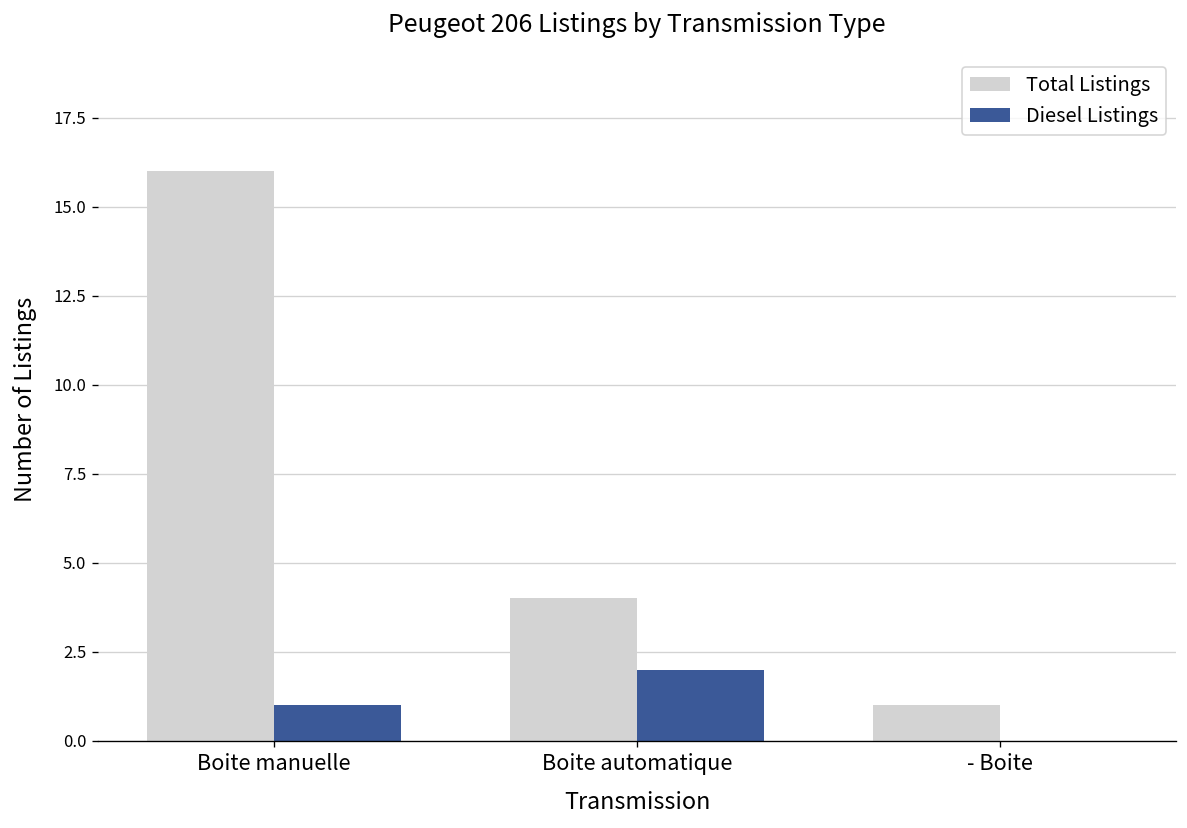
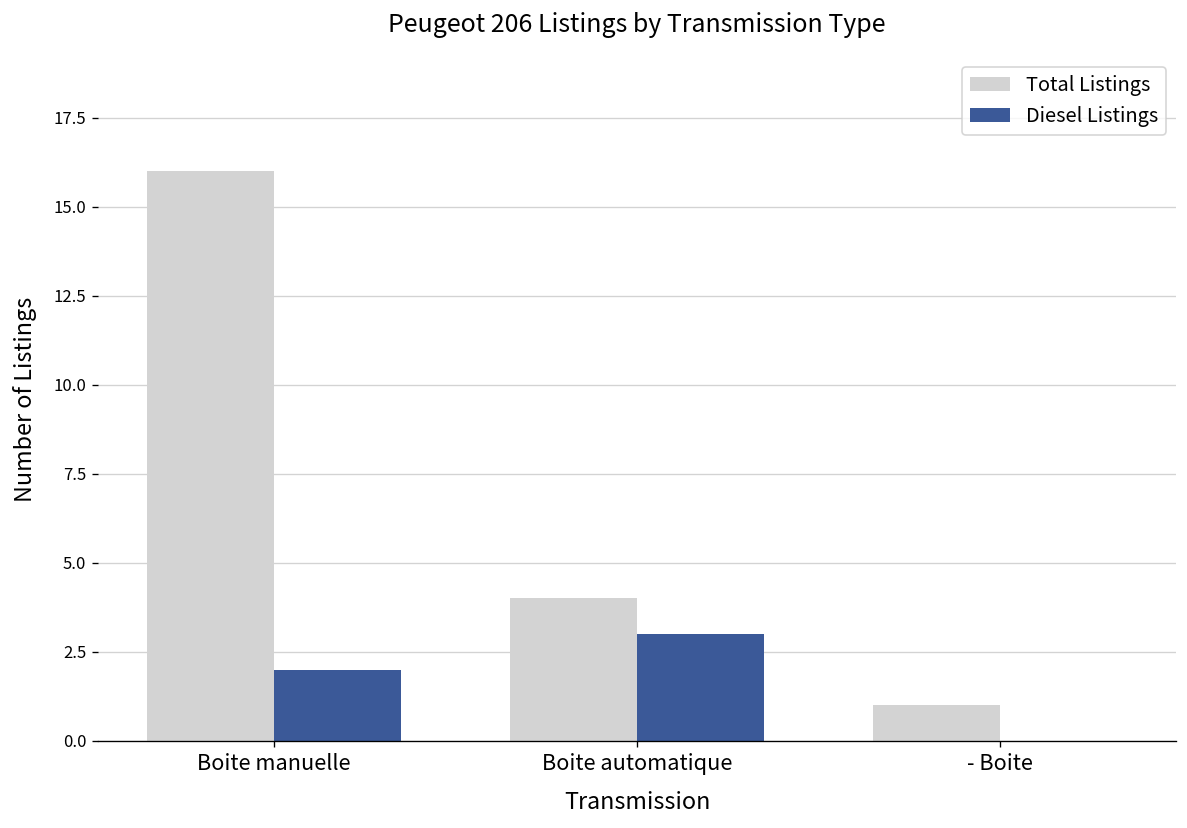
Diesel Listings, Boite manuelle: 1 -> 2
Diesel Listings, Boite automatique: 2 -> 3
